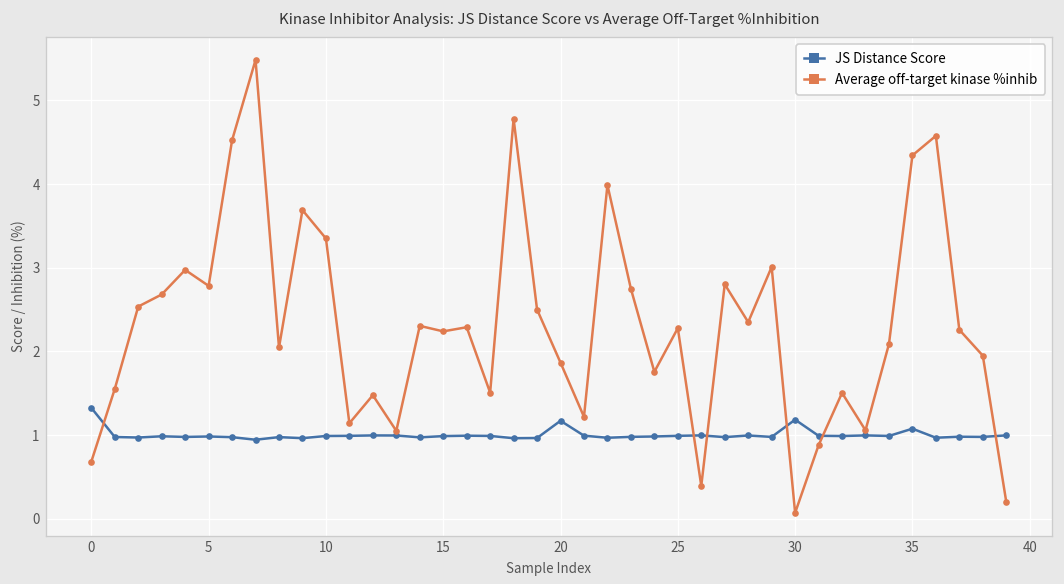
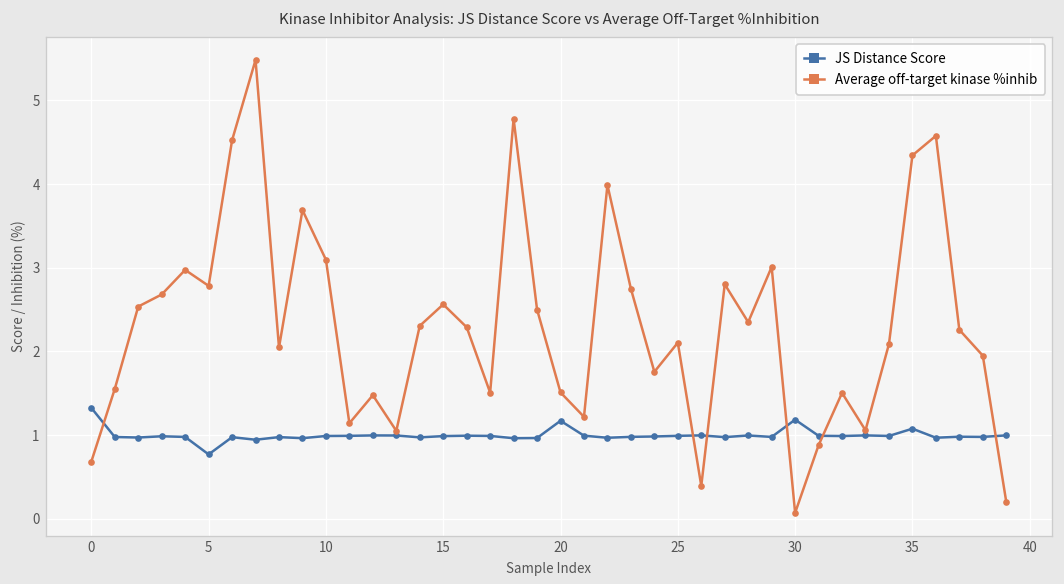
JS Distance Score, 5: 1.0 -> 0.8
Average off-target kinase %inhib, 10: 3.4 -> 3.1
Average off-target kinase %inhib, 15: 2.2 -> 2.6
Average off-target kinase %inhib, 20: 1.9 -> 1.5
Average off-target kinase %inhib, 25: 2.3 -> 2.1
